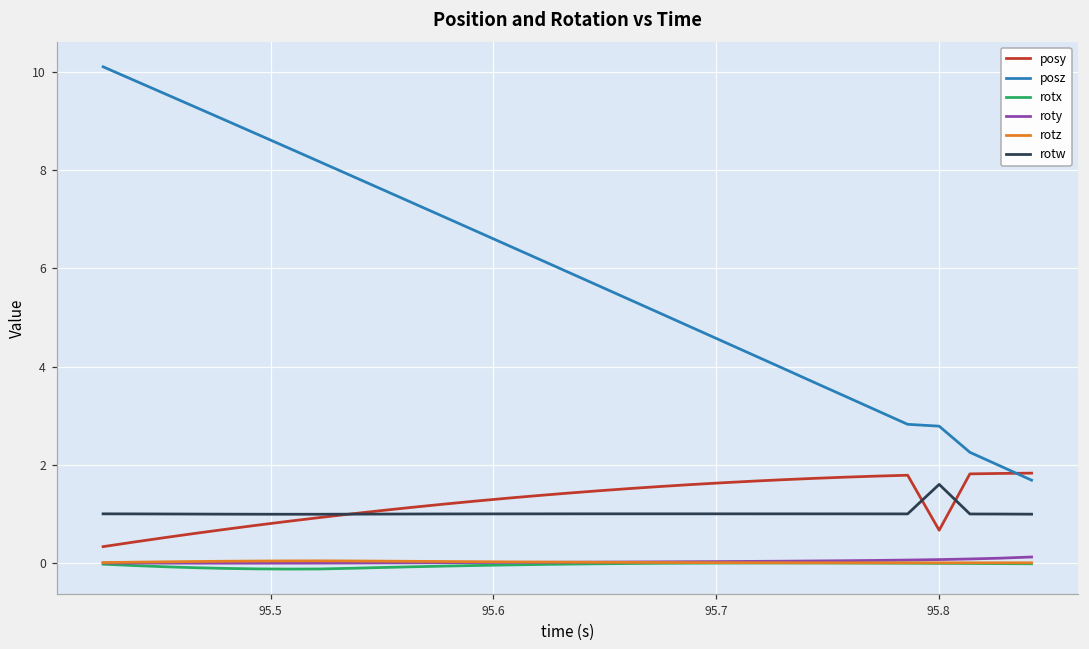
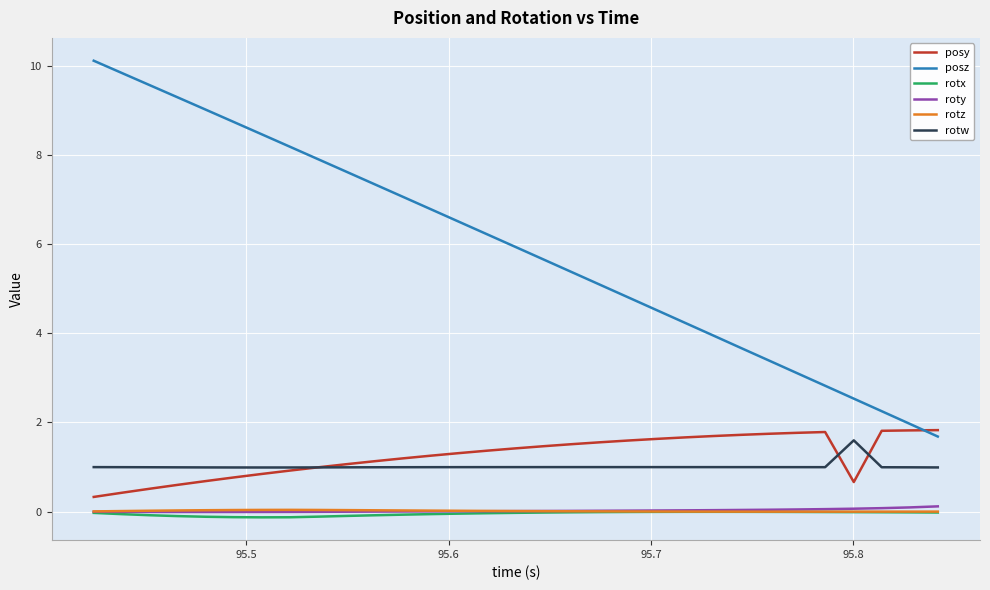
posz, 95.8: 2.8 -> 2.5
